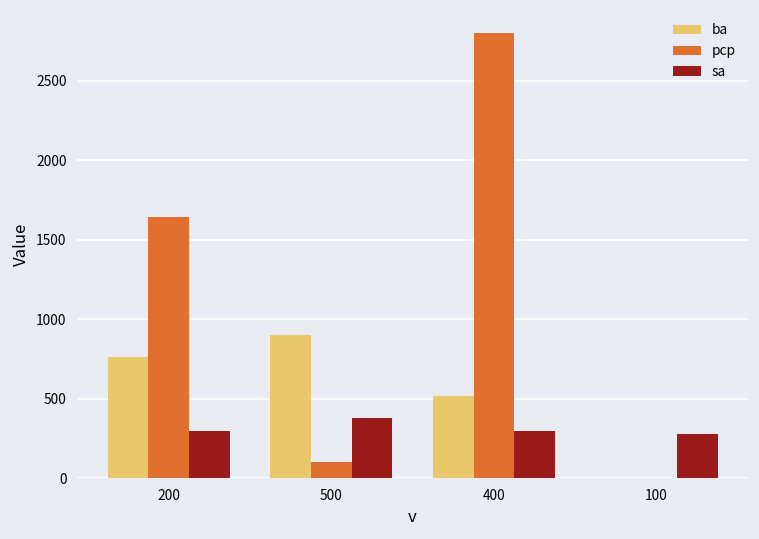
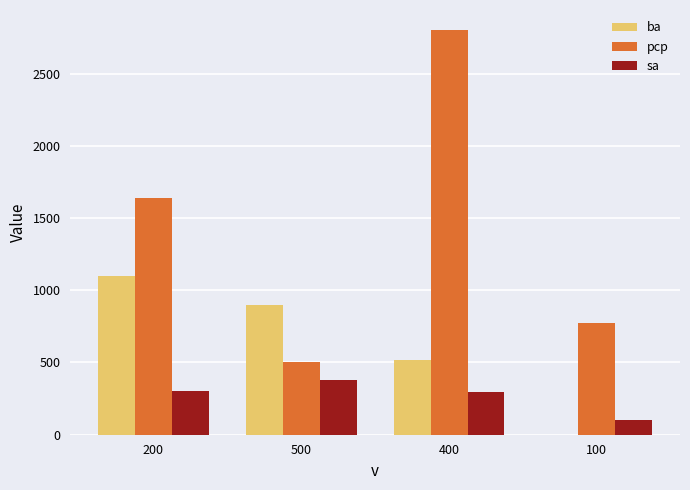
ba, 200: 760 -> 1100
pcp, 500: 100 -> 500
pcp, 100: 0 -> 770
sa, 100: 280 -> 100
